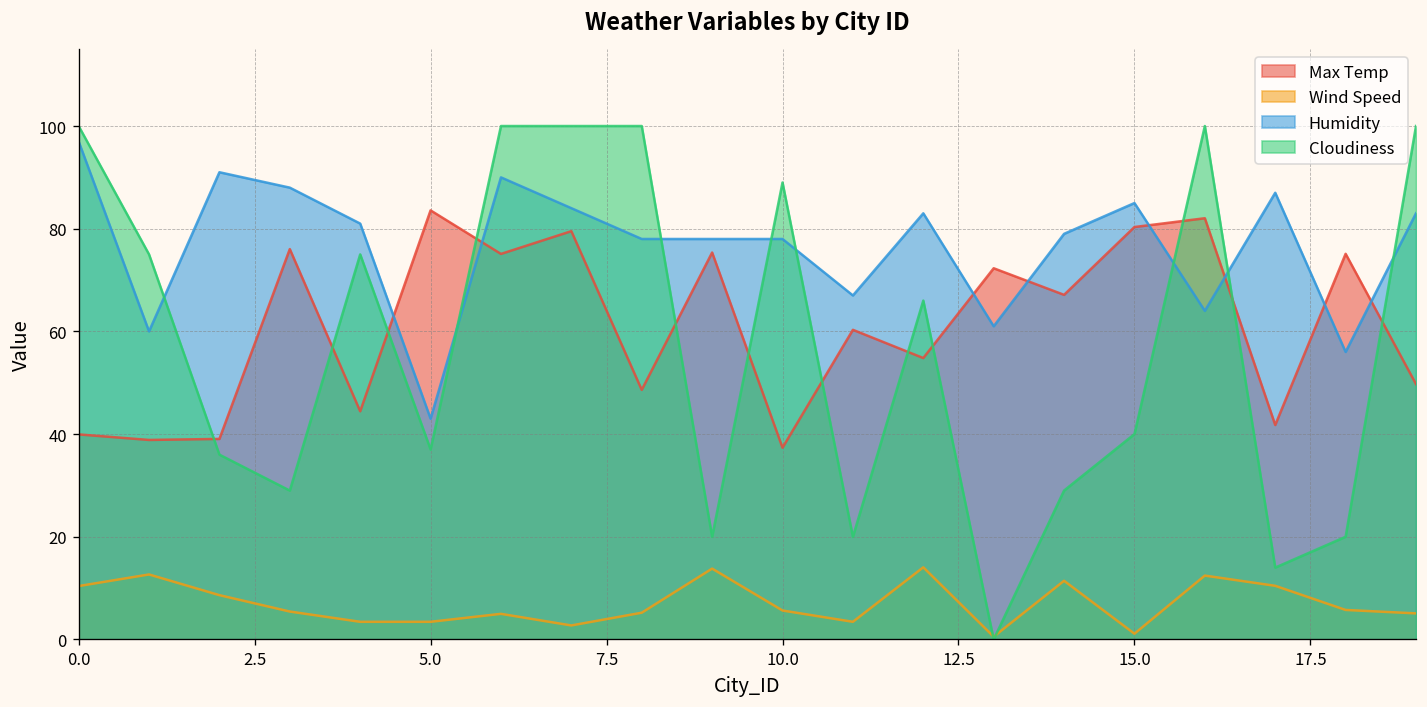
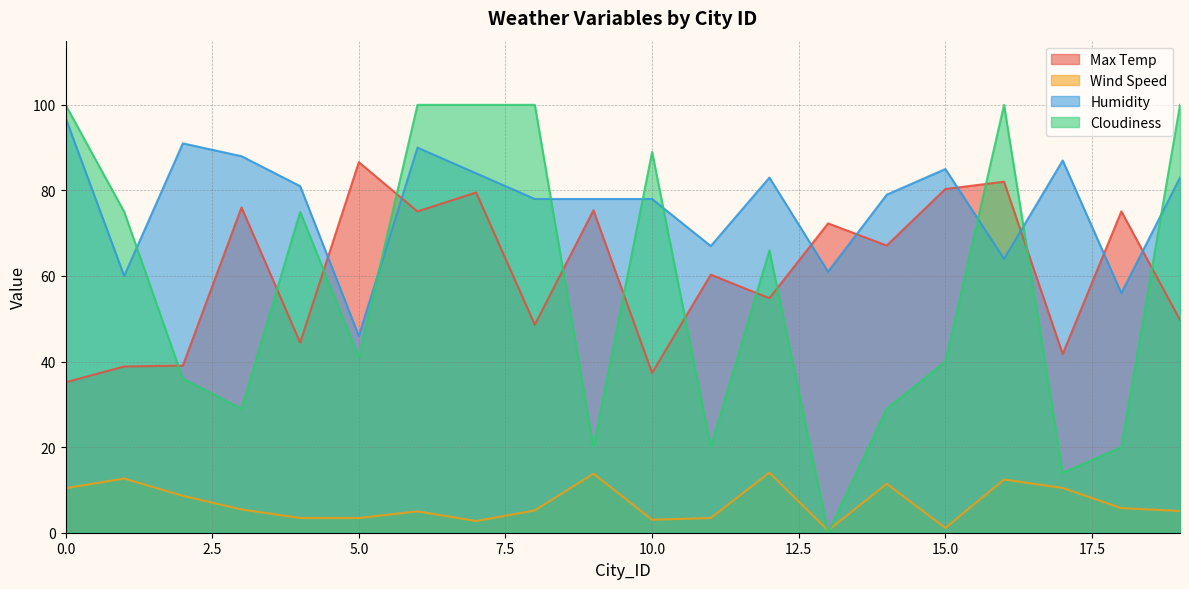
Max Temp, 0.0: 40 -> 35
Max Temp, 5.0: 84 -> 87
Humidity, 5.0: 43 -> 46
Cloudiness, 5.0: 37 -> 41
Wind Speed, 10.0: 6 -> 3
